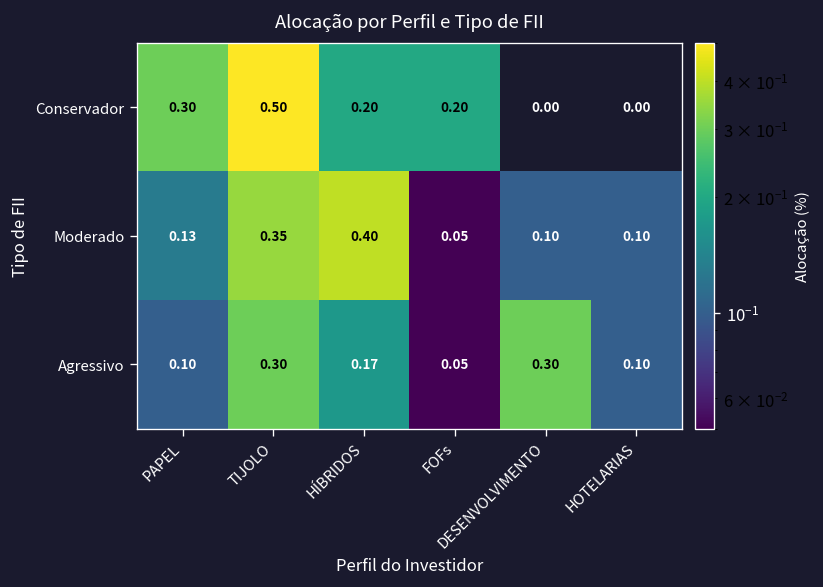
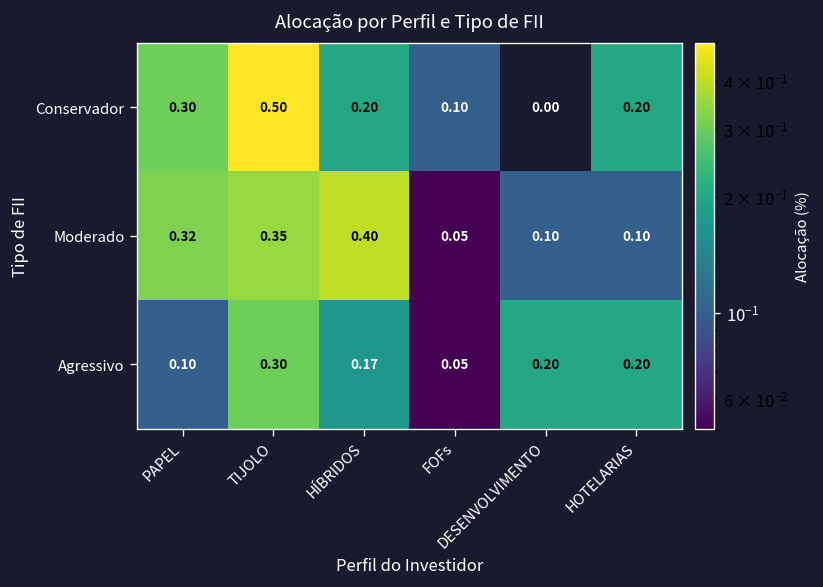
Conservador, FOFs: 0.20 -> 0.10
Conservador, HOTELARIAS: 0.00 -> 0.20
Moderado, PAPEL: 0.13 -> 0.32
Agressivo, DESENVOLVIMENTO: 0.30 -> 0.20
Agressivo, HOTELARIAS: 0.10 -> 0.20
